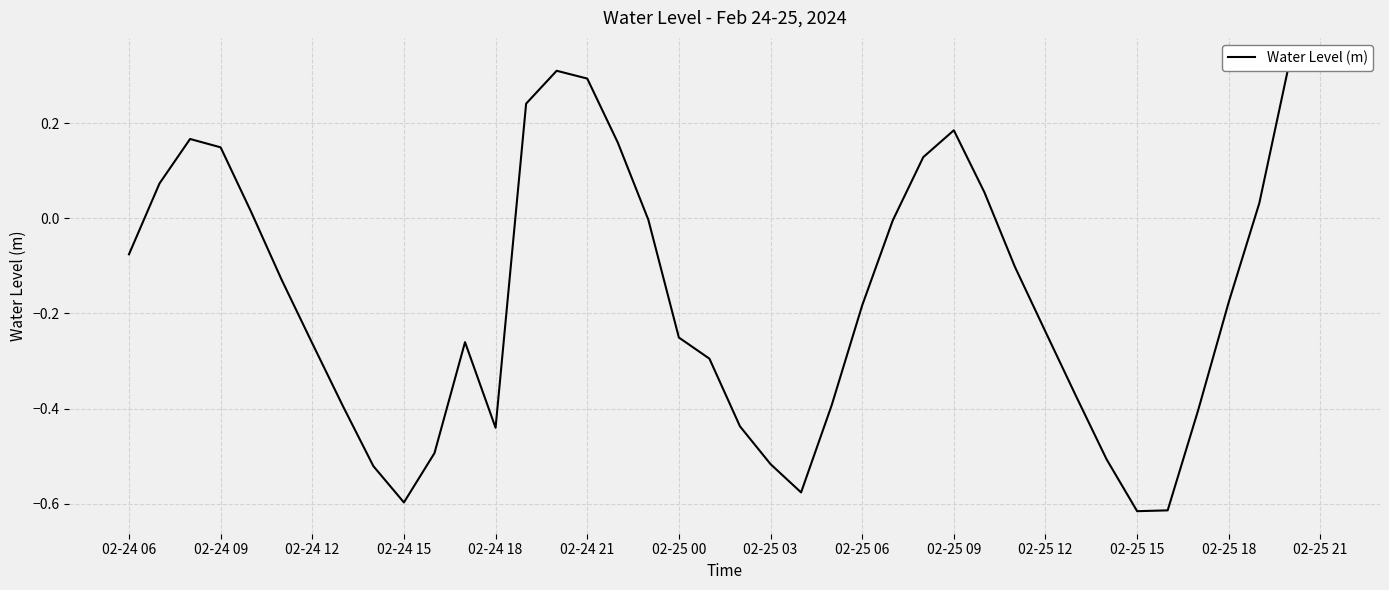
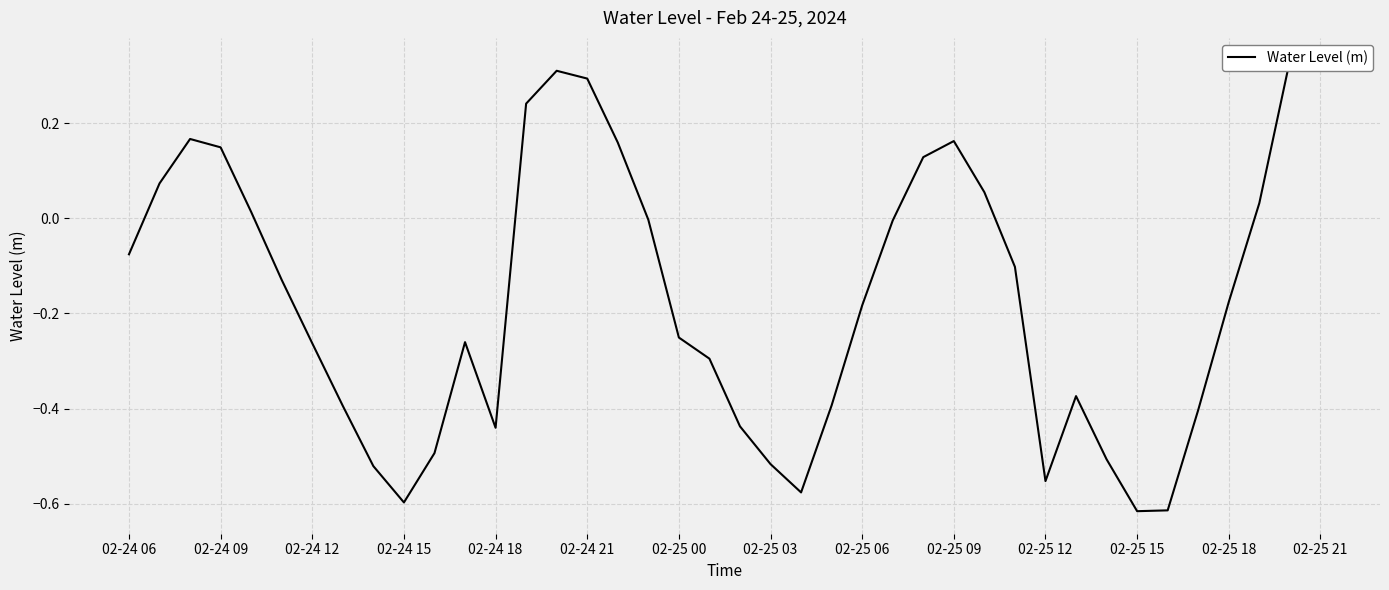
02-25 09: 0.19 -> 0.16
02-25 12: -0.24 -> -0.55
